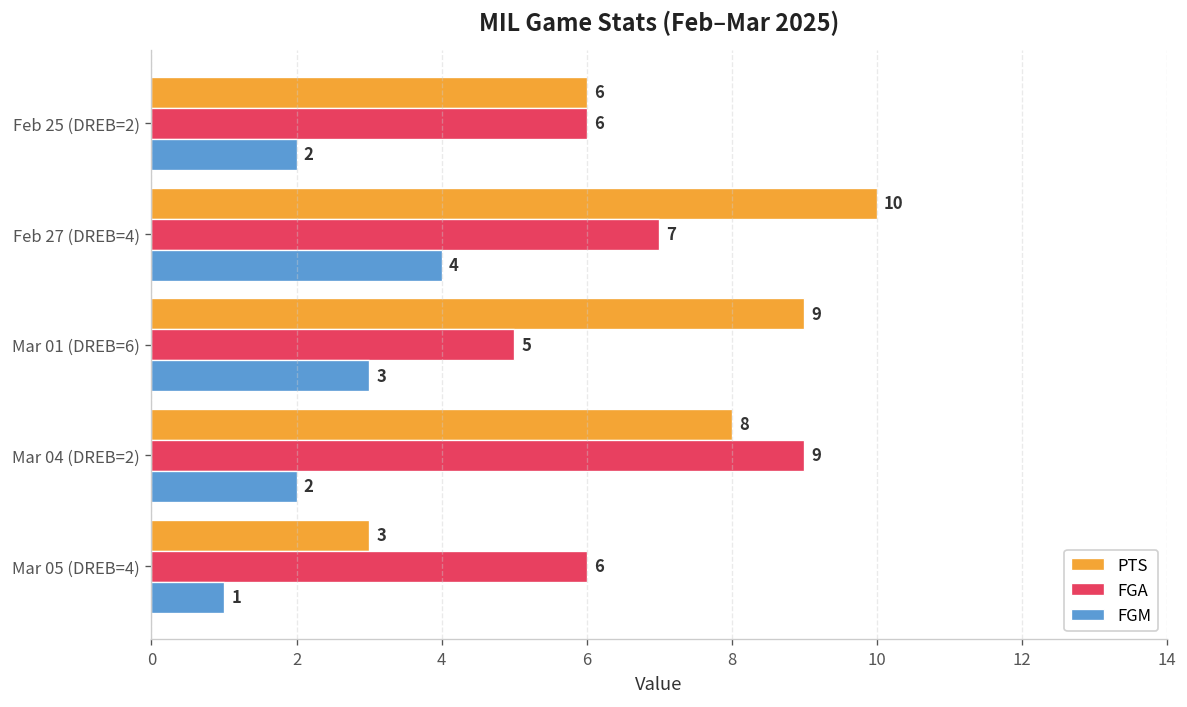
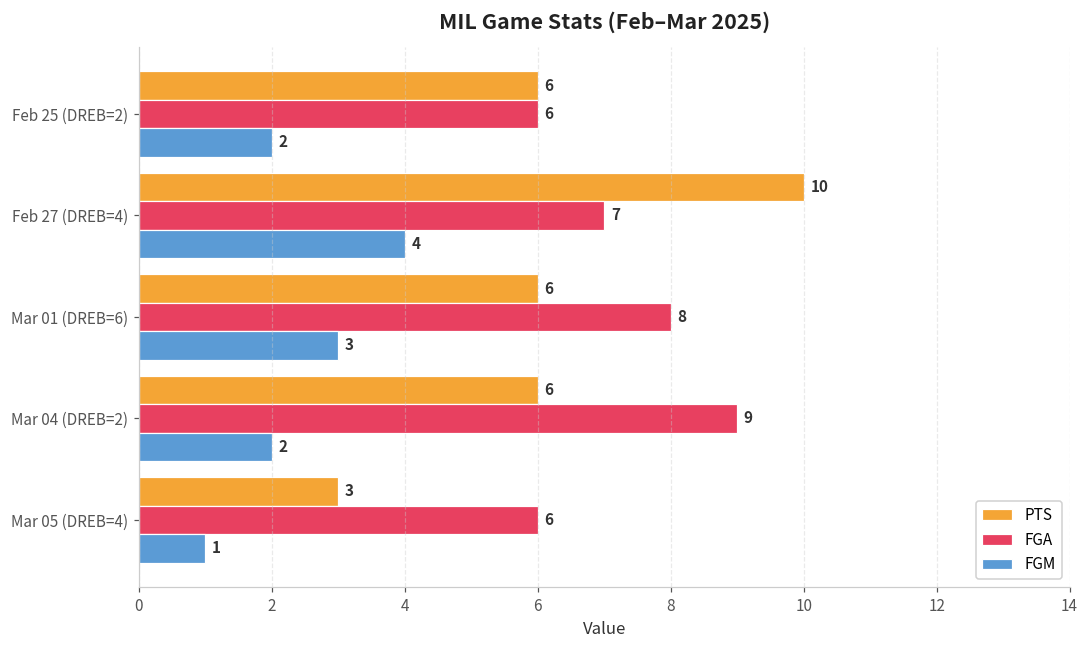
PTS, Mar 01 (DREB=6): 9 -> 6
FGA, Mar 01 (DREB=6): 5 -> 8
PTS, Mar 04 (DREB=2): 8 -> 6
